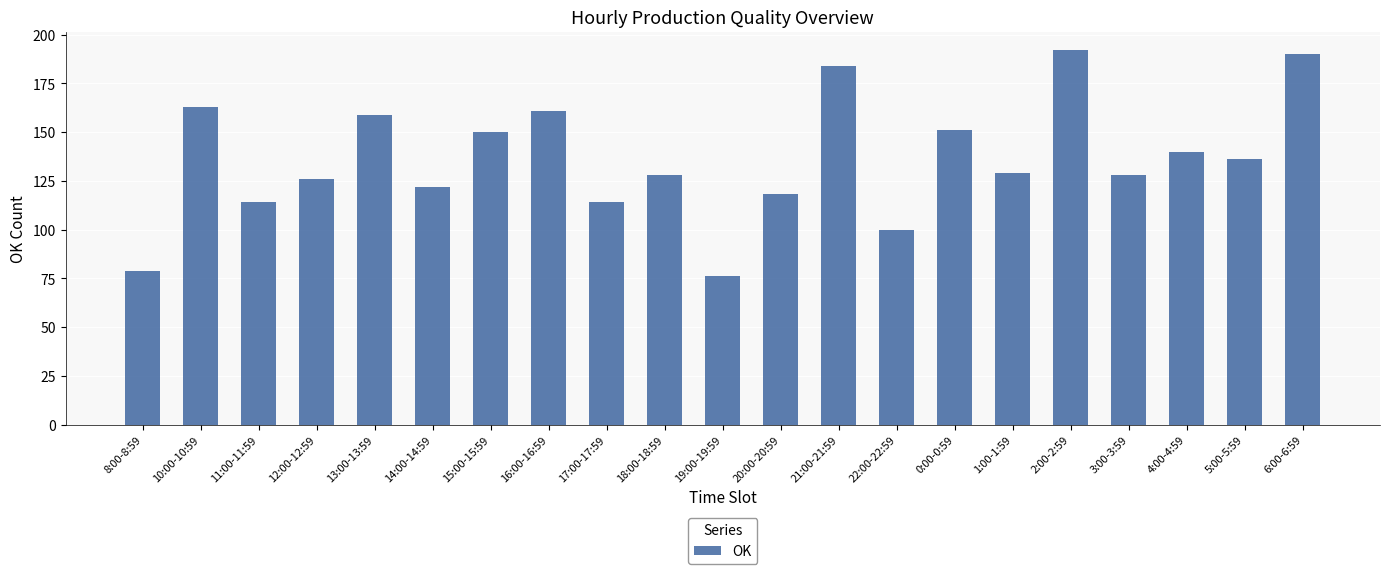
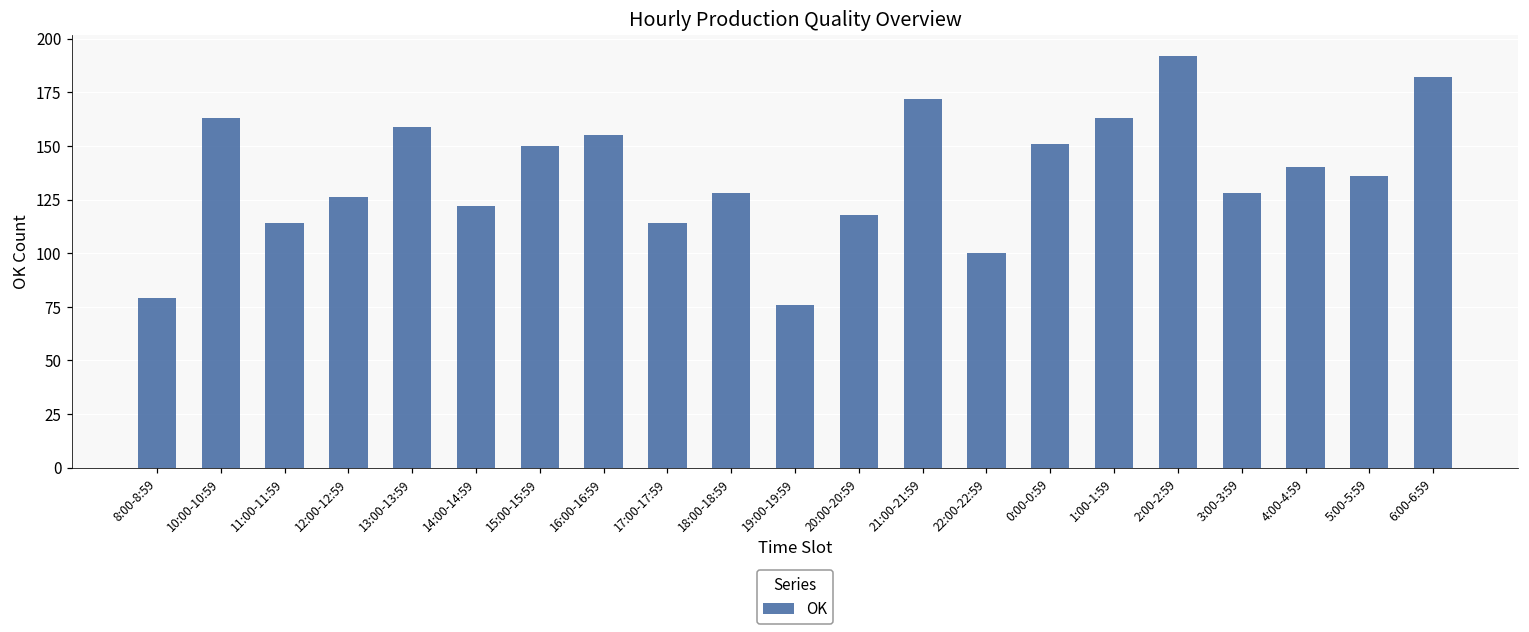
16:00-16:59: 161 -> 155
21:00-21:59: 184 -> 172
1:00-1:59: 129 -> 163
6:00-6:59: 190 -> 182
